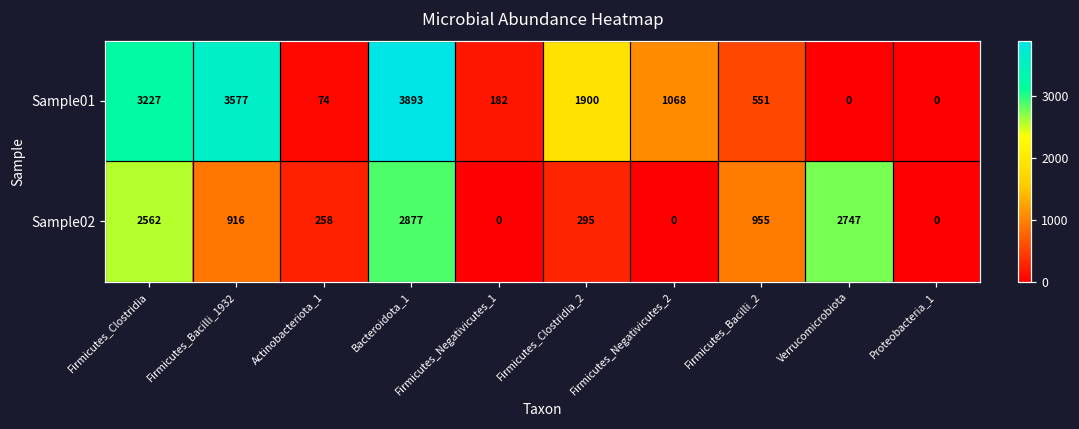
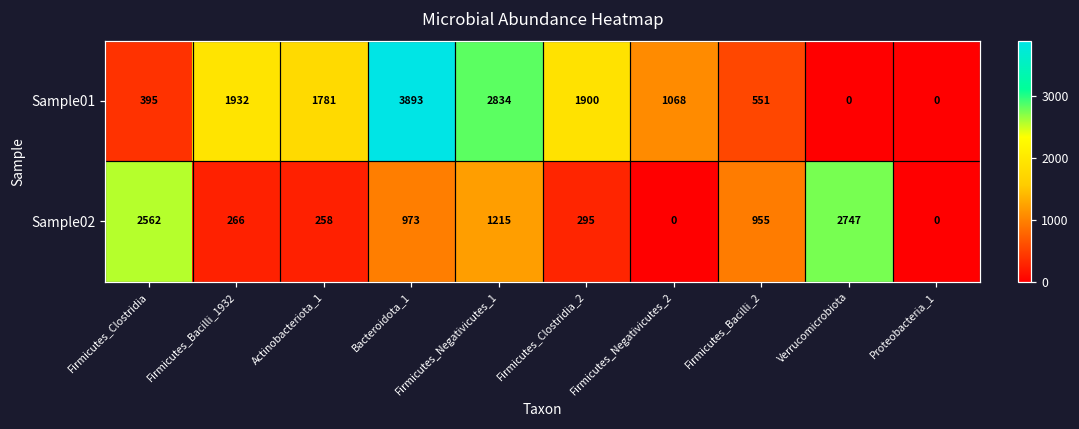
Sample01, Firmicutes_Clostridia: 3227 -> 395
Sample01, Firmicutes_Bacilli_1932: 3577 -> 1932
Sample01, Actinobacteriota_1: 74 -> 1781
Sample01, Firmicutes_Negativicutes_1: 182 -> 2834
Sample02, Firmicutes_Bacilli_1932: 916 -> 266
Sample02, Bacteroidota_1: 2877 -> 973
Sample02, Firmicutes_Negativicutes_1: 0 -> 1215
